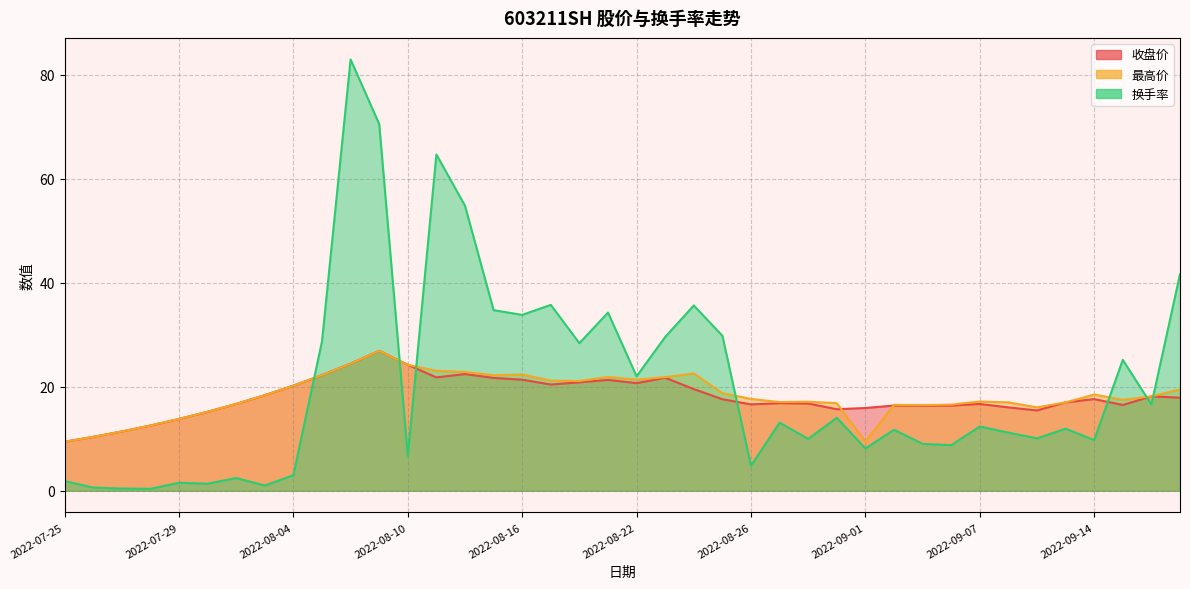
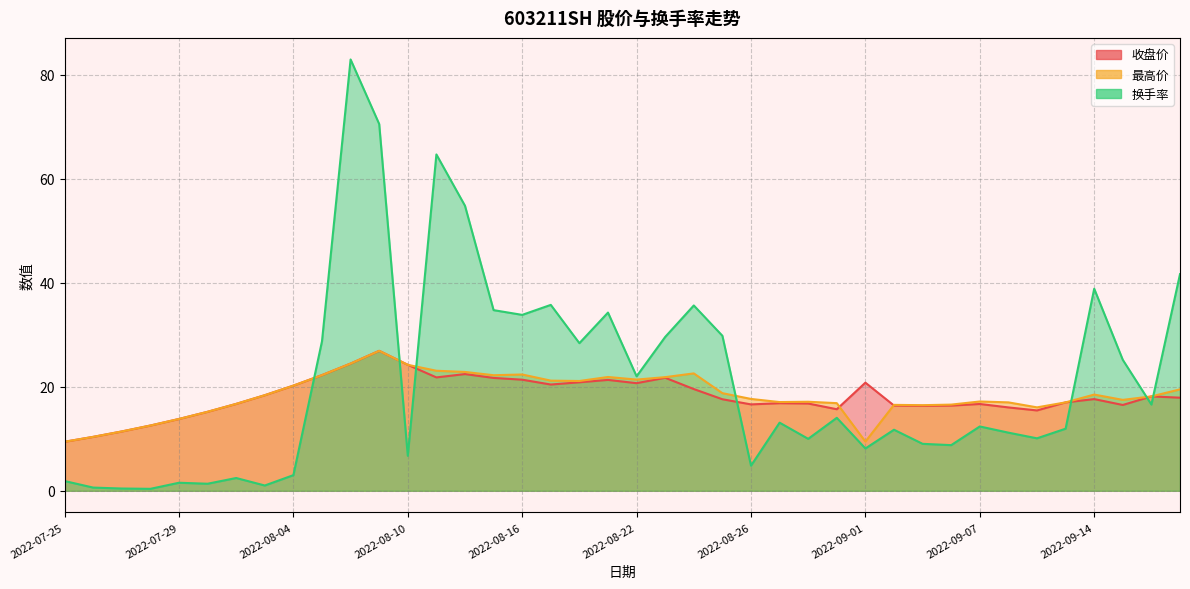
收盘价, 2022-09-01: 16 -> 21
换手率, 2022-09-14: 10 -> 39
